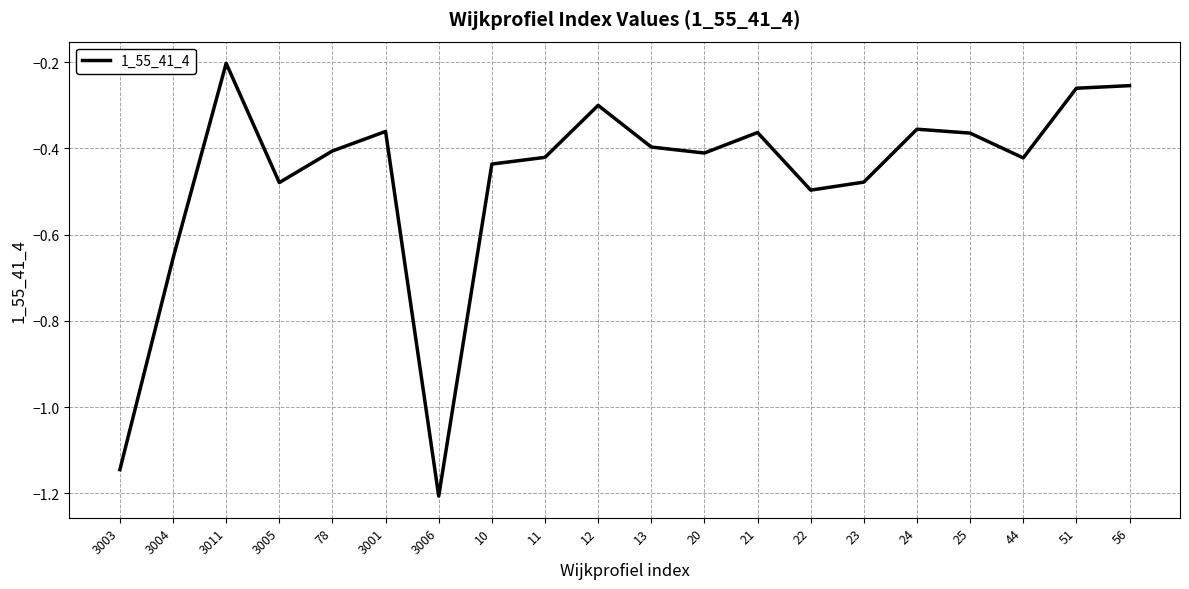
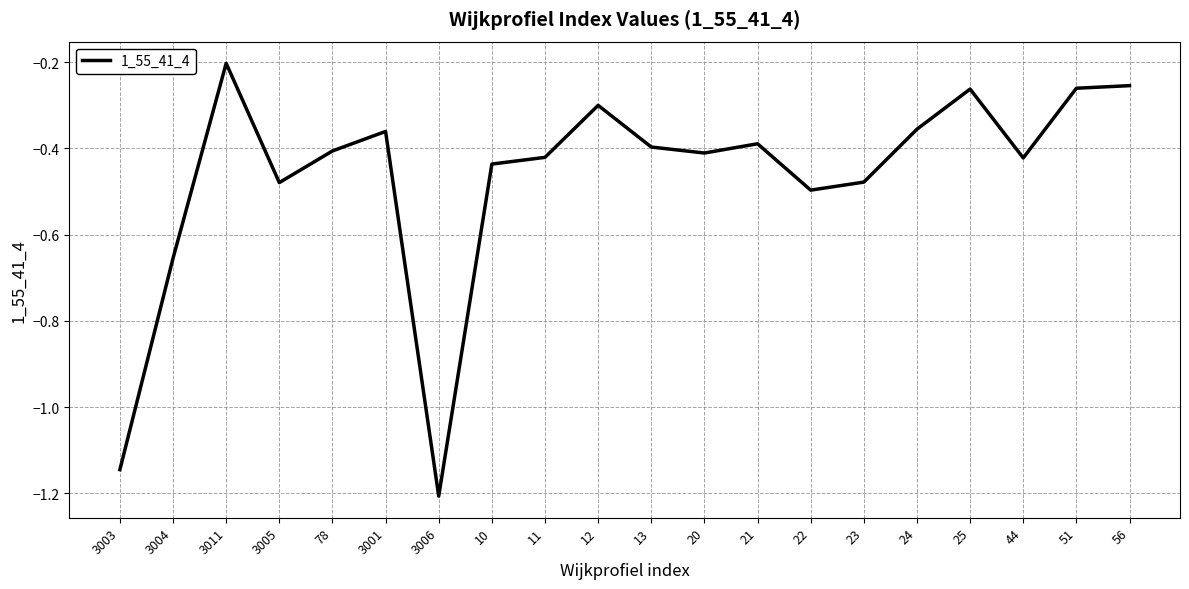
21: -0.36 -> -0.39
25: -0.36 -> -0.26
